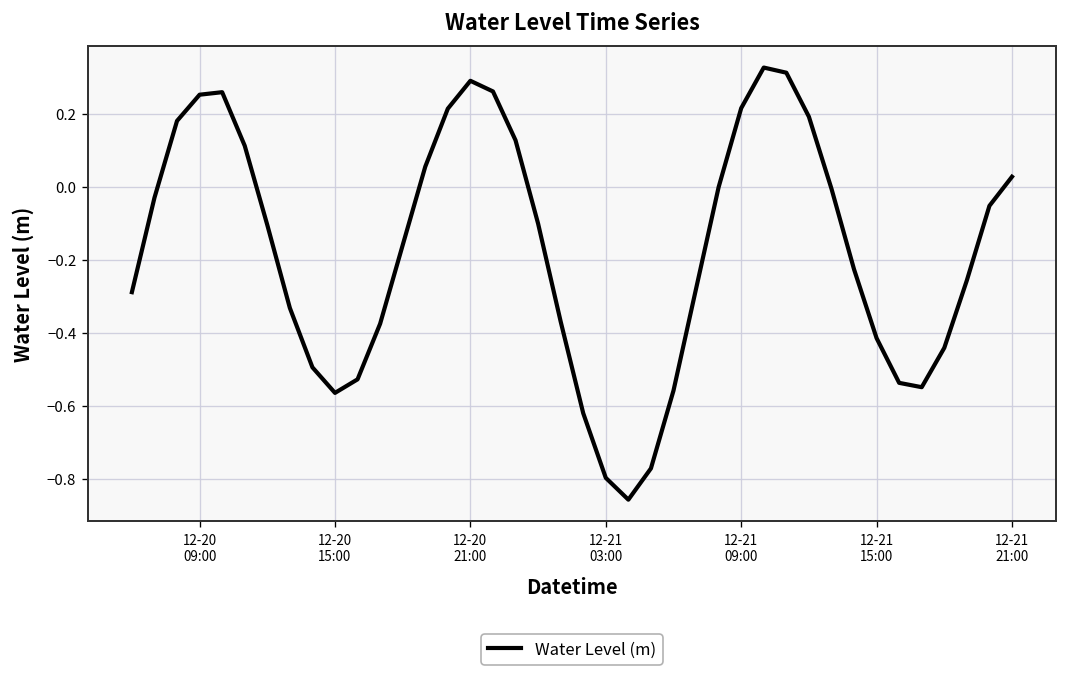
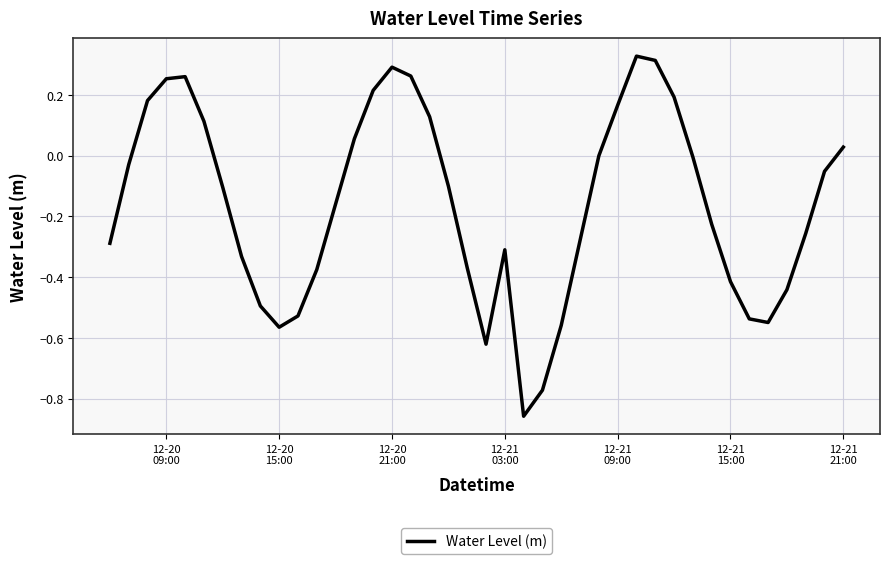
12-21 03:00: -0.80 -> -0.31
12-21 09:00: 0.22 -> 0.17
